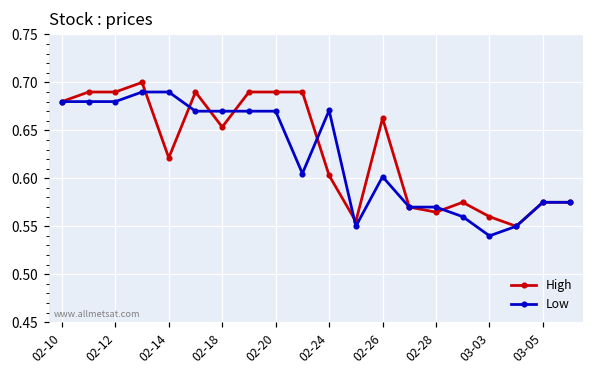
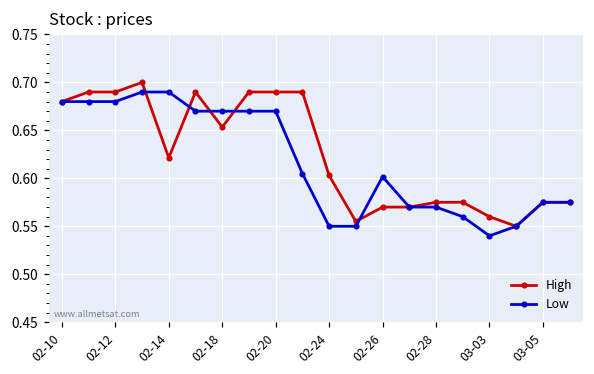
Low, 02-24: 0.67 -> 0.55
High, 02-26: 0.66 -> 0.57
High, 02-28: 0.56 -> 0.57
